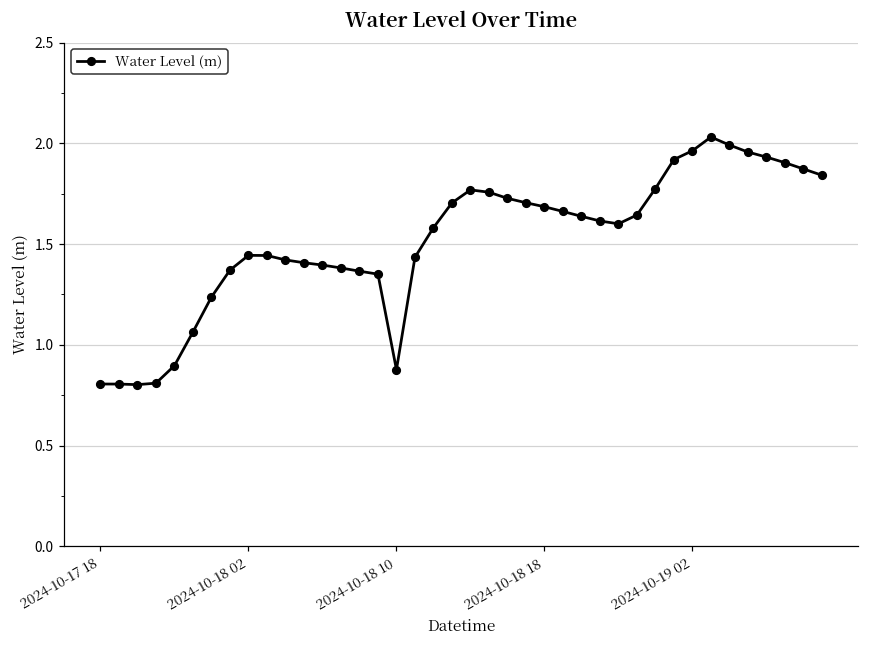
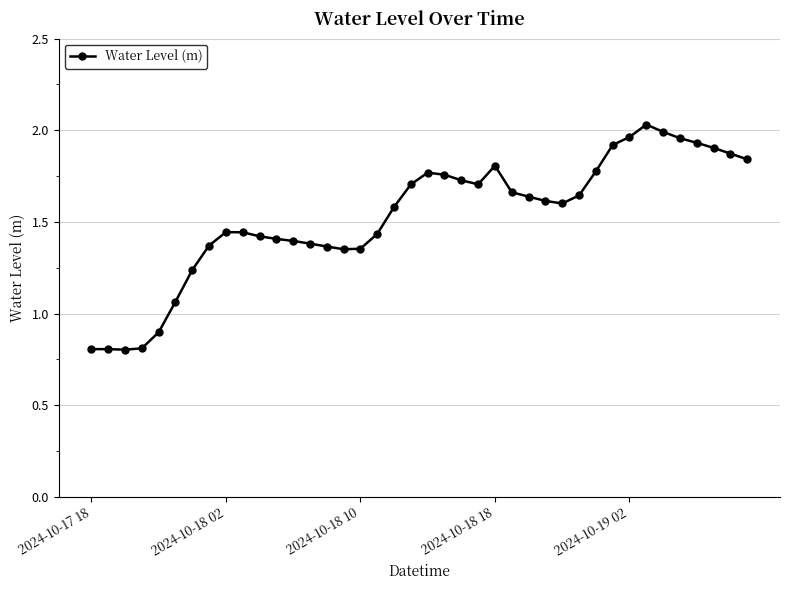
2024-10-18 10: 0.88 -> 1.35
2024-10-18 18: 1.69 -> 1.81
